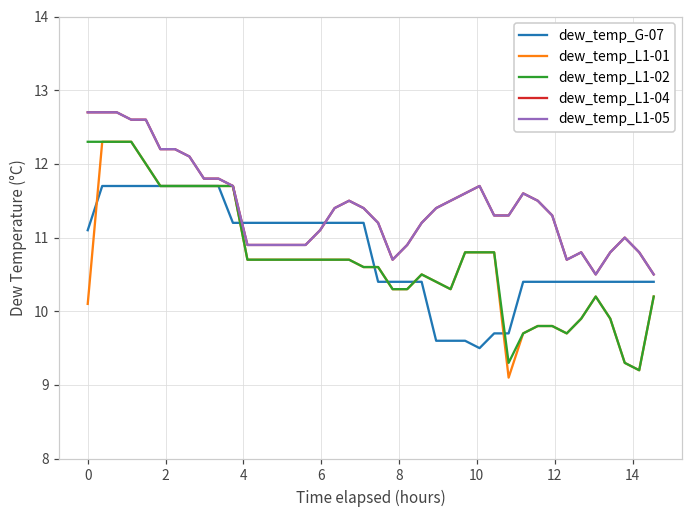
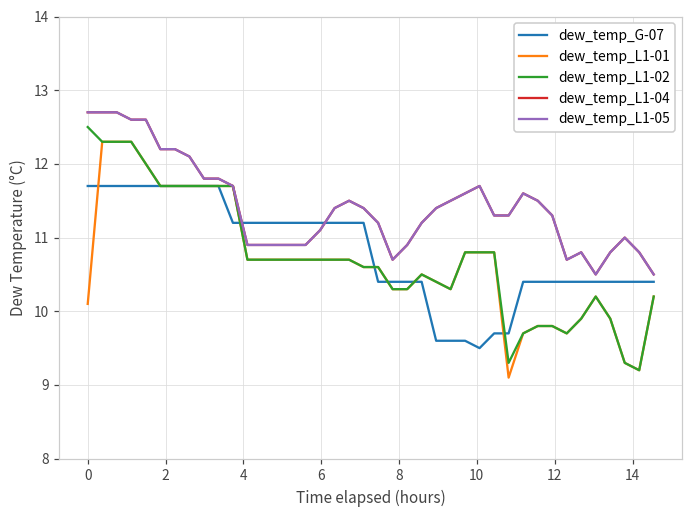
dew_temp_G-07, 0: 11.1 -> 11.7
dew_temp_L1-02, 0: 12.3 -> 12.5
